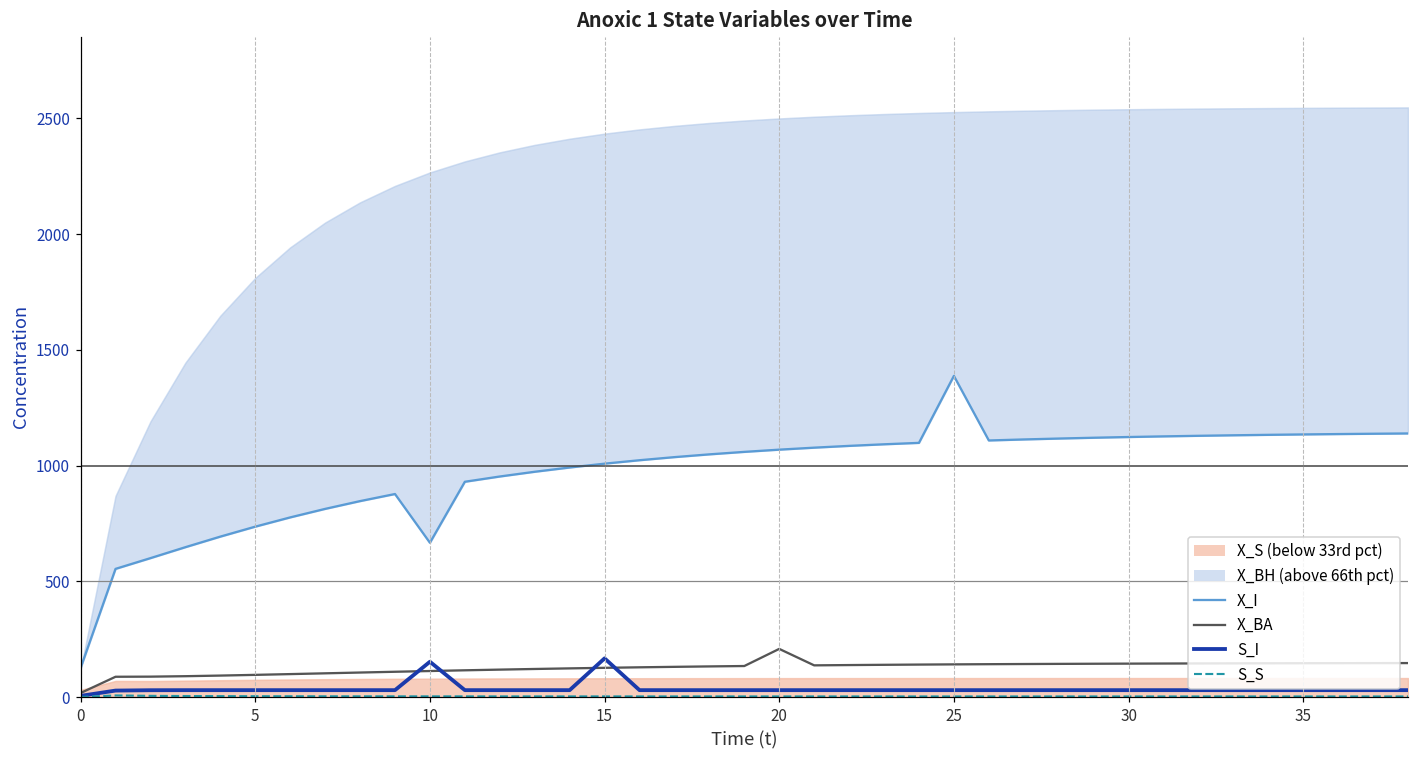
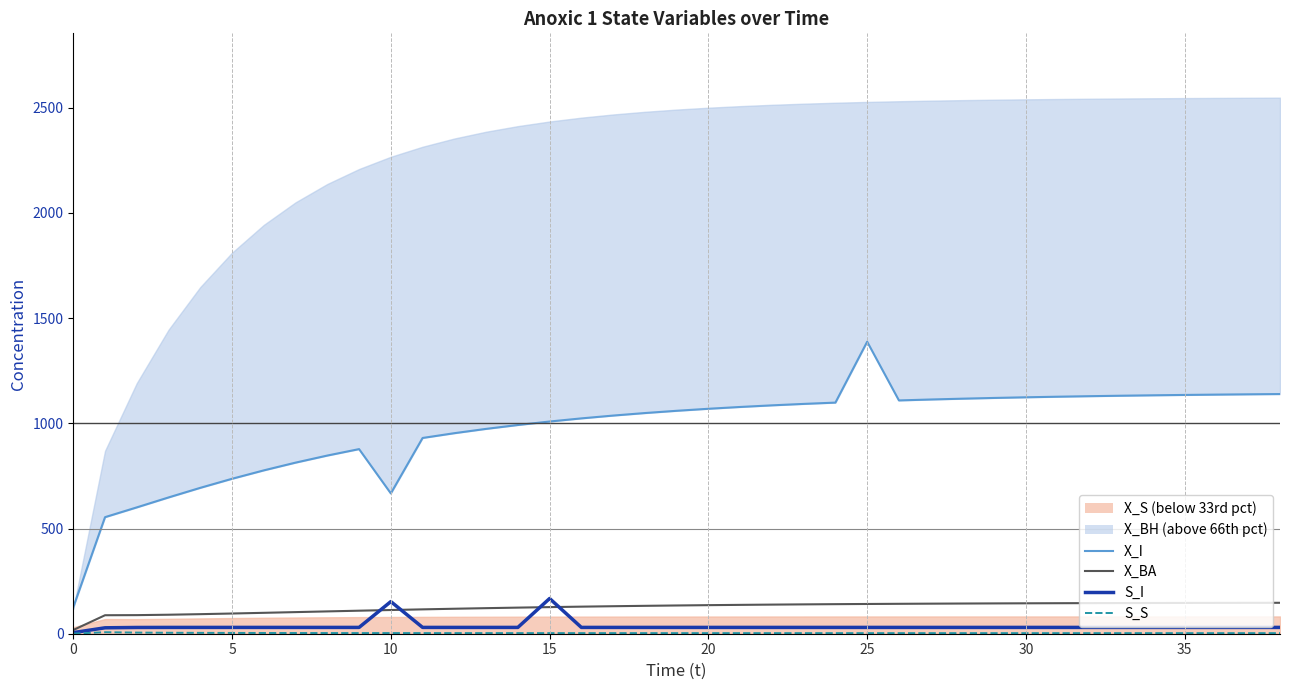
X_BA, 20: 210 -> 140
